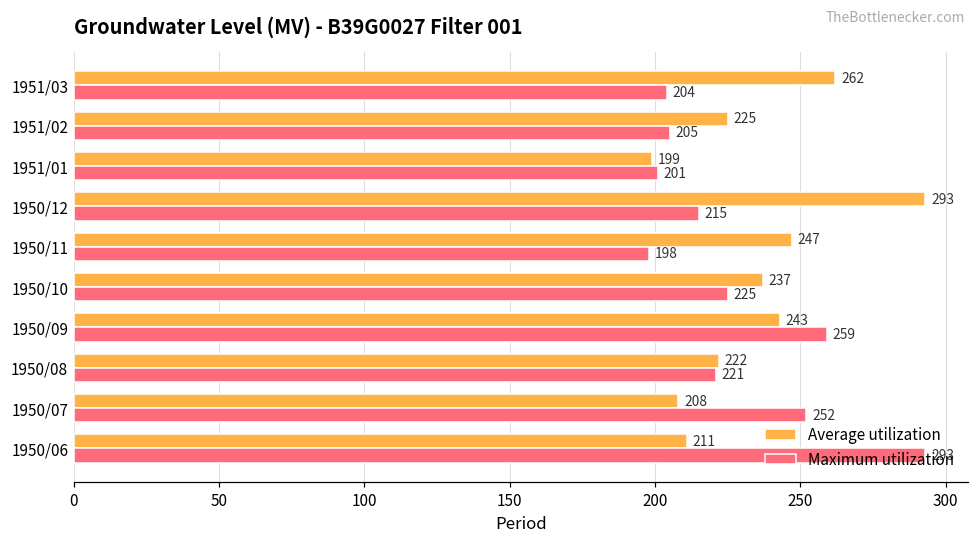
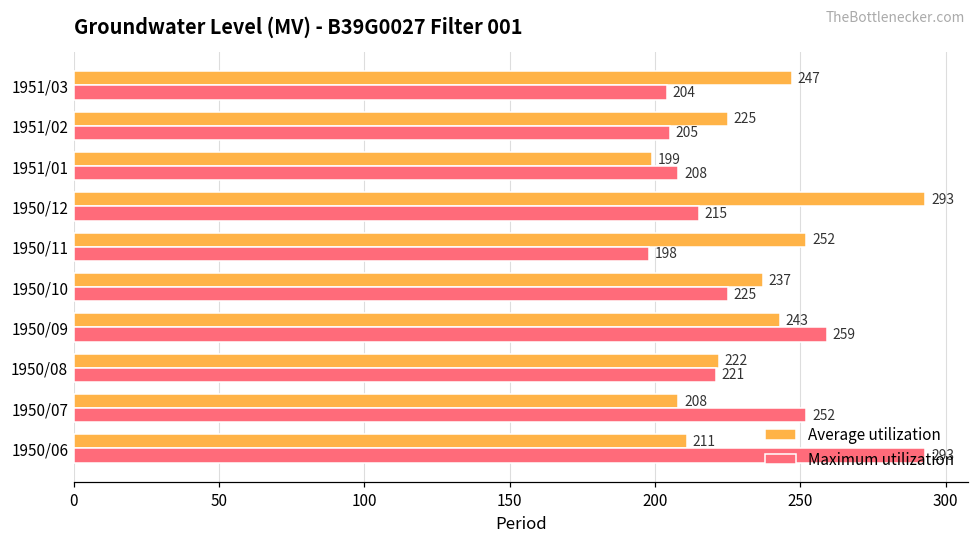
Average utilization, 1951/03: 262 -> 247
Maximum utilization, 1951/01: 201 -> 208
Average utilization, 1950/11: 247 -> 252
